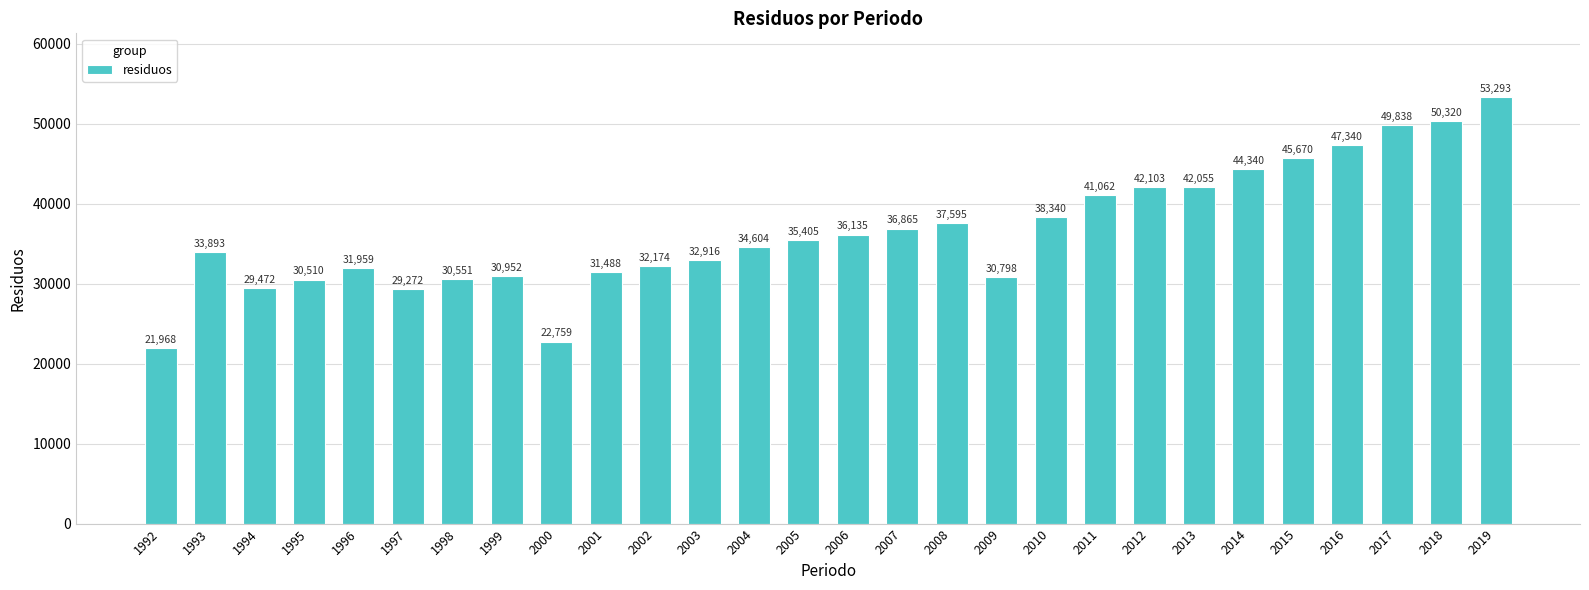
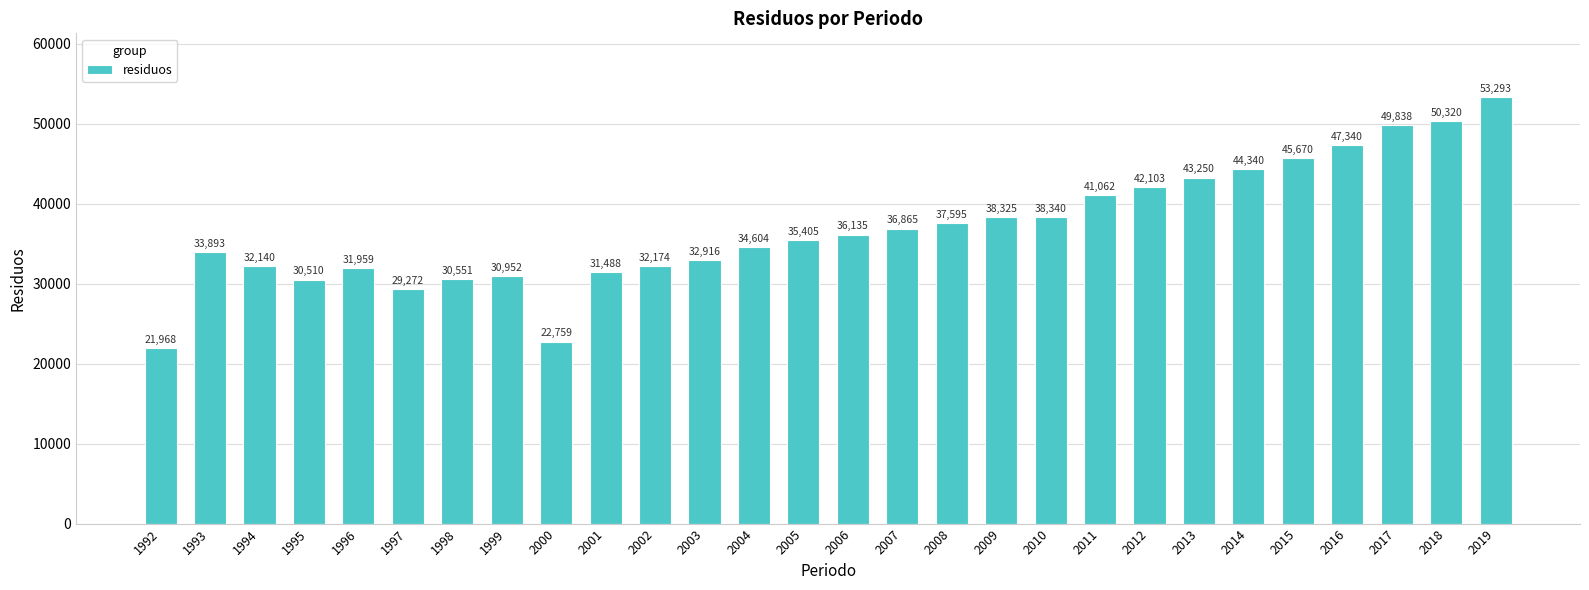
1994: 29,472 -> 32,140
2009: 30,798 -> 38,325
2013: 42,055 -> 43,250
